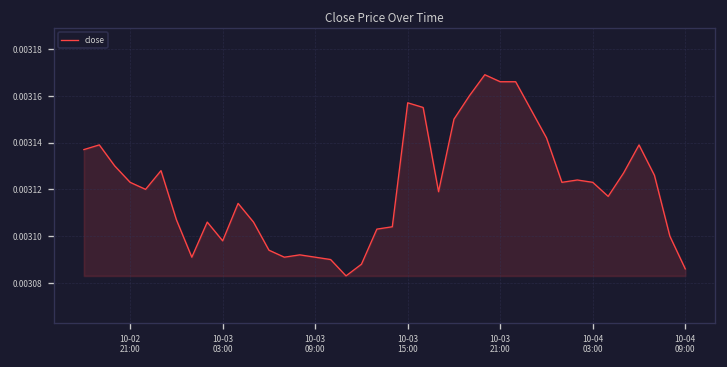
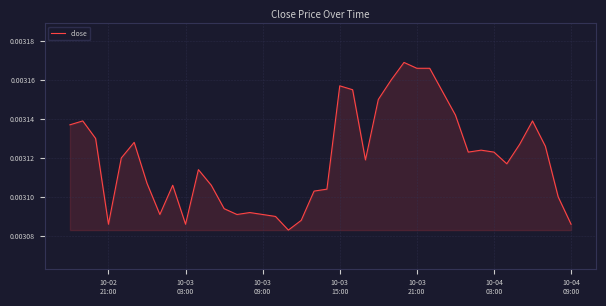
10-02 21:00: 0.003123 -> 0.003086
10-03 03:00: 0.003098 -> 0.003086
